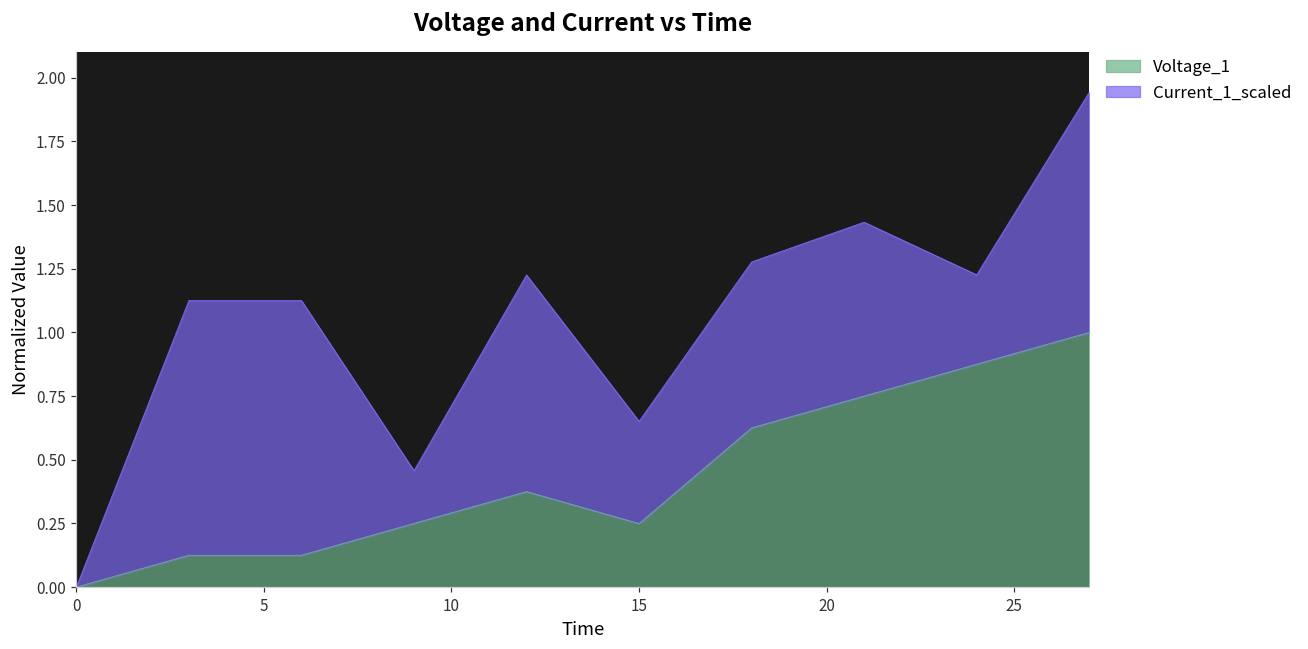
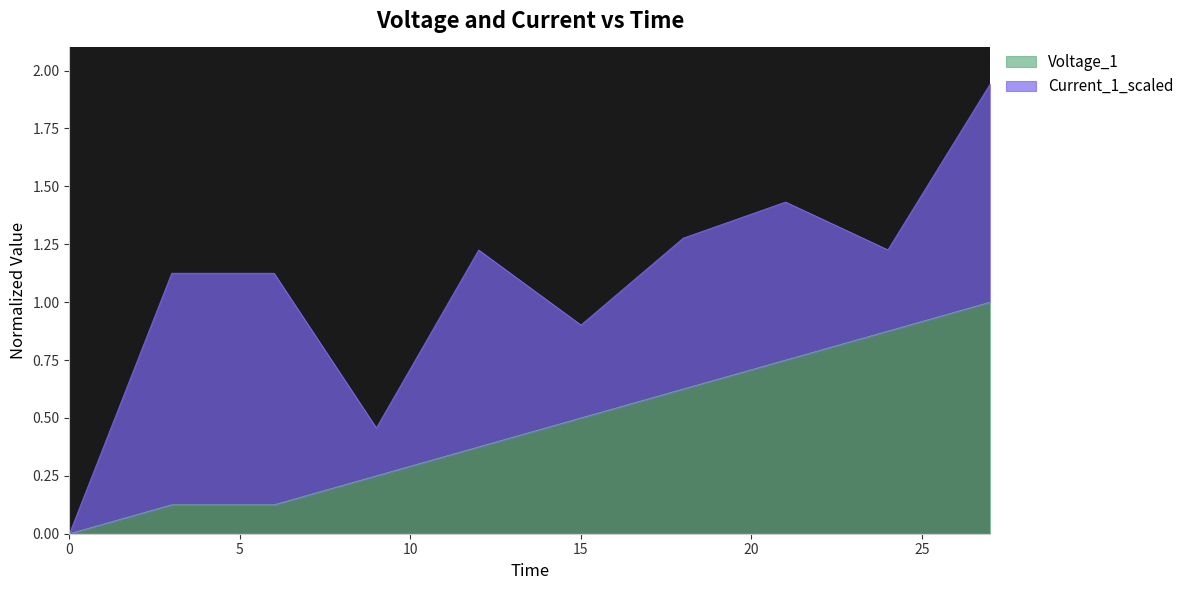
Voltage_1, 15: 0.25 -> 0.50
